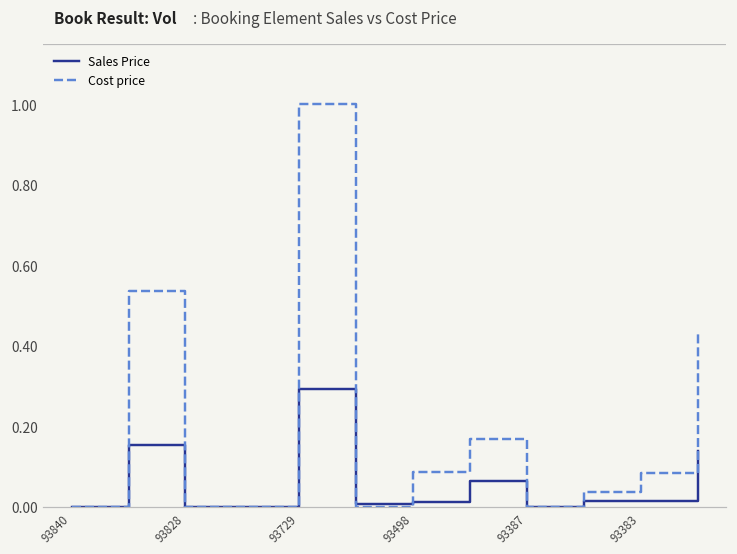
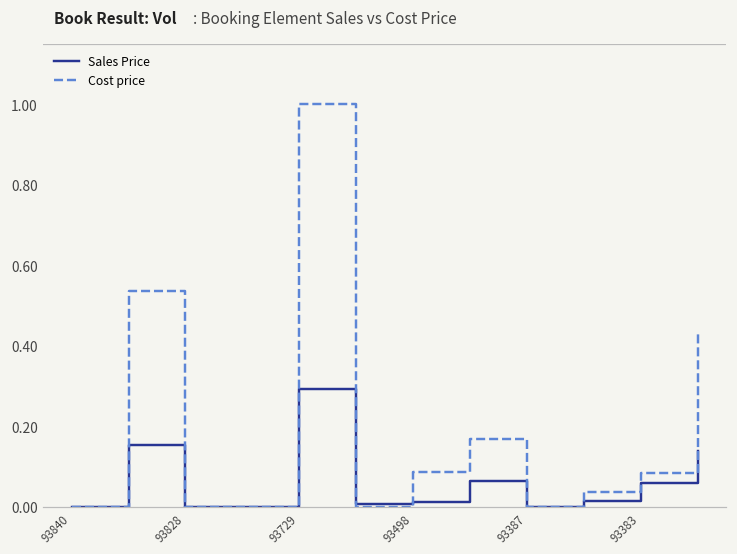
Sales Price, 93383: 0.02 -> 0.06
